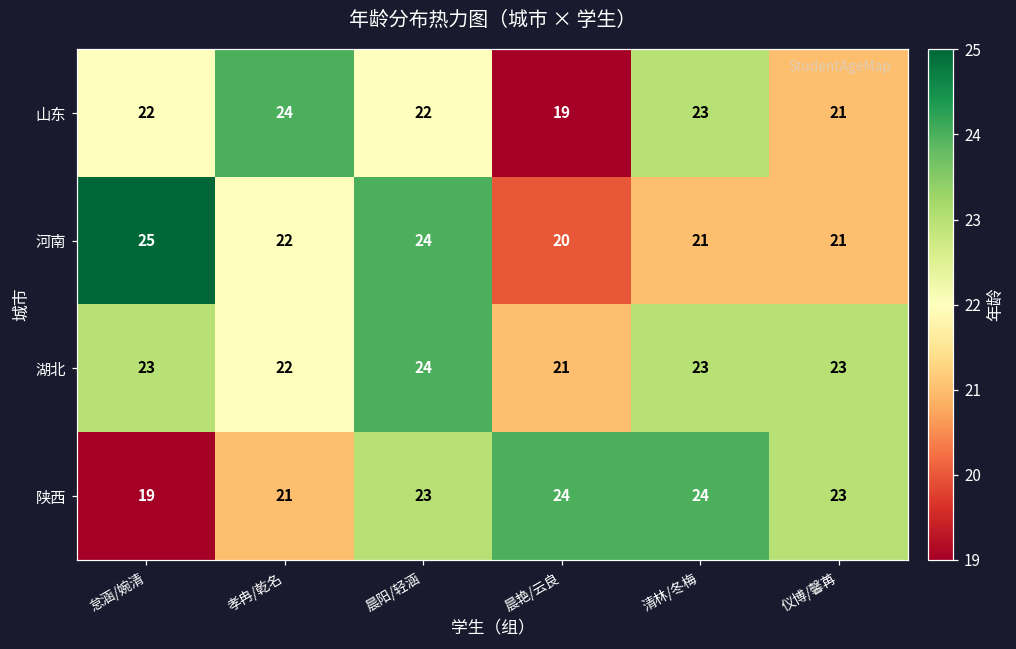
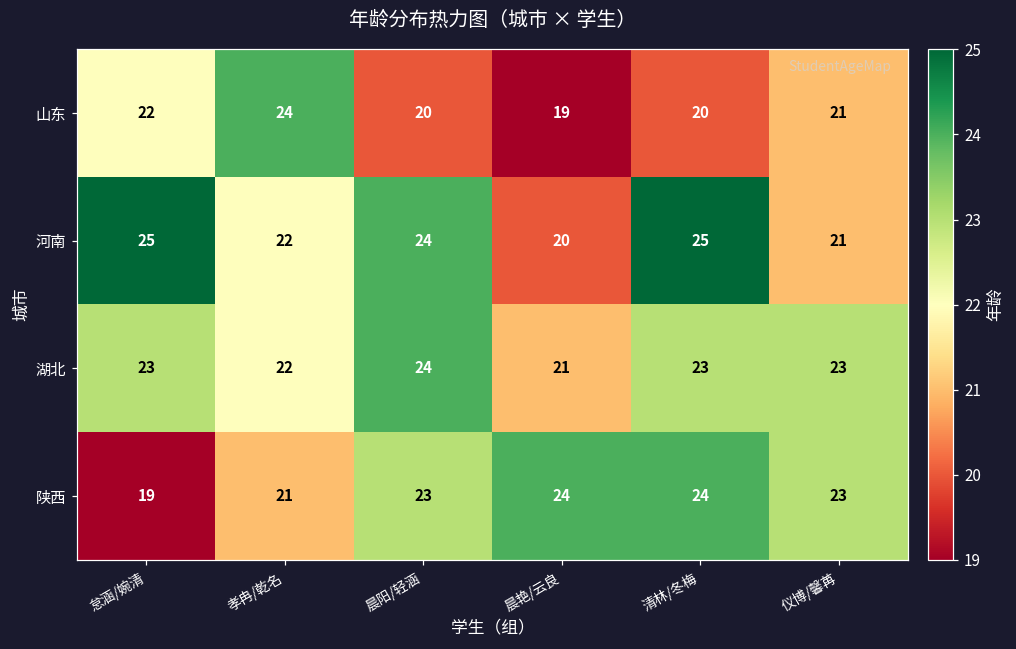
山东, 晨阳/轻涵: 22 -> 20
山东, 清林/冬梅: 23 -> 20
河南, 清林/冬梅: 21 -> 25
